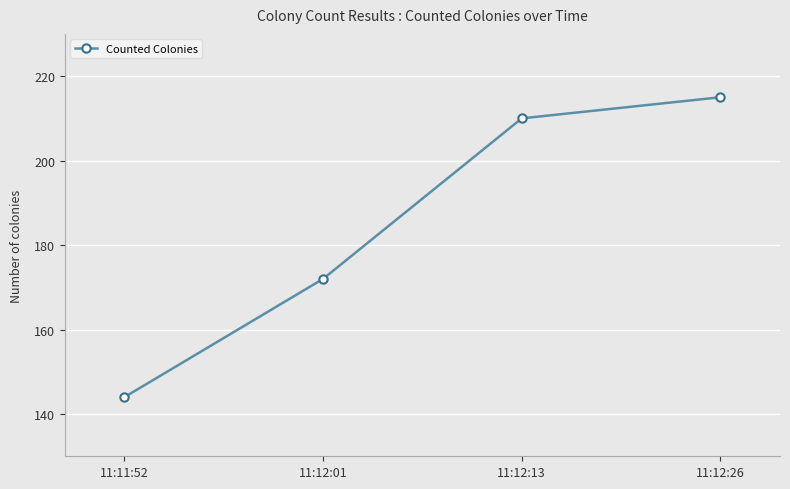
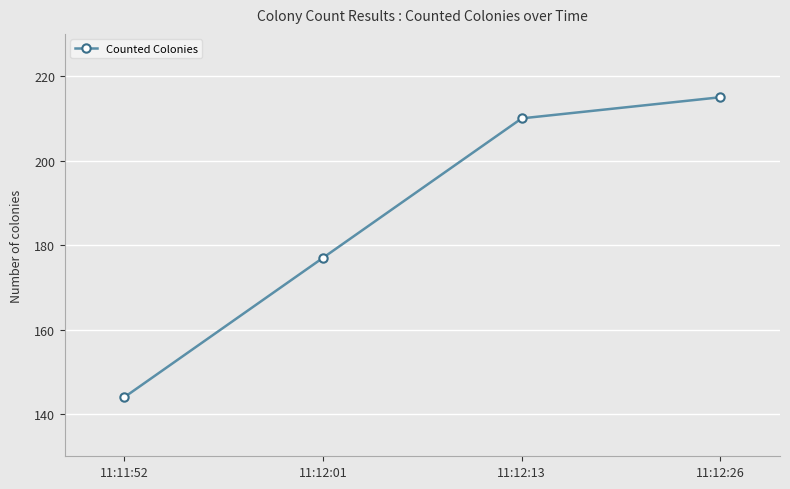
11:12:01: 172 -> 177
